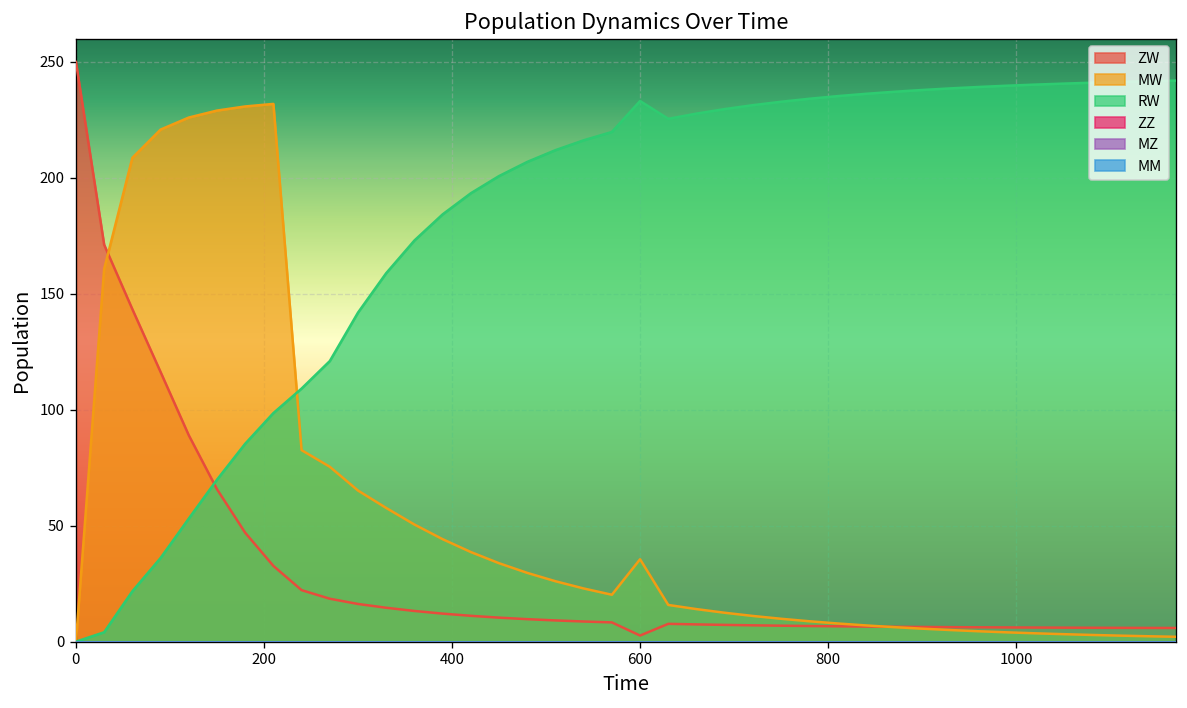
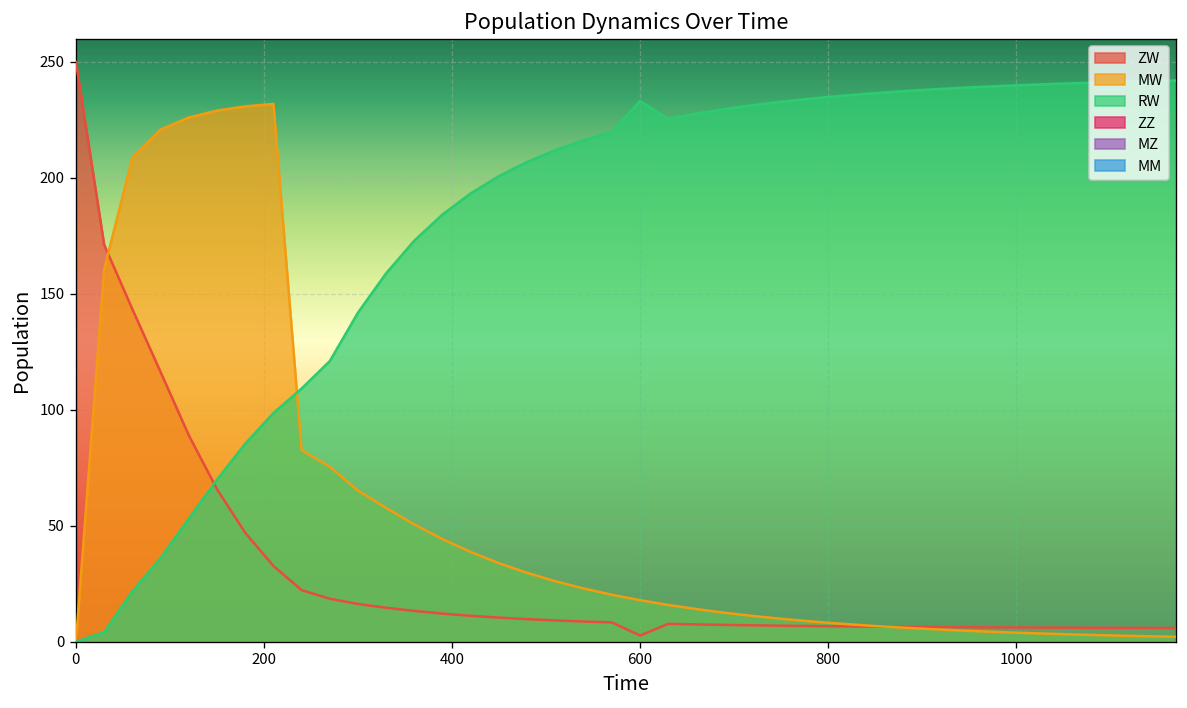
MW, 600: 36 -> 18
